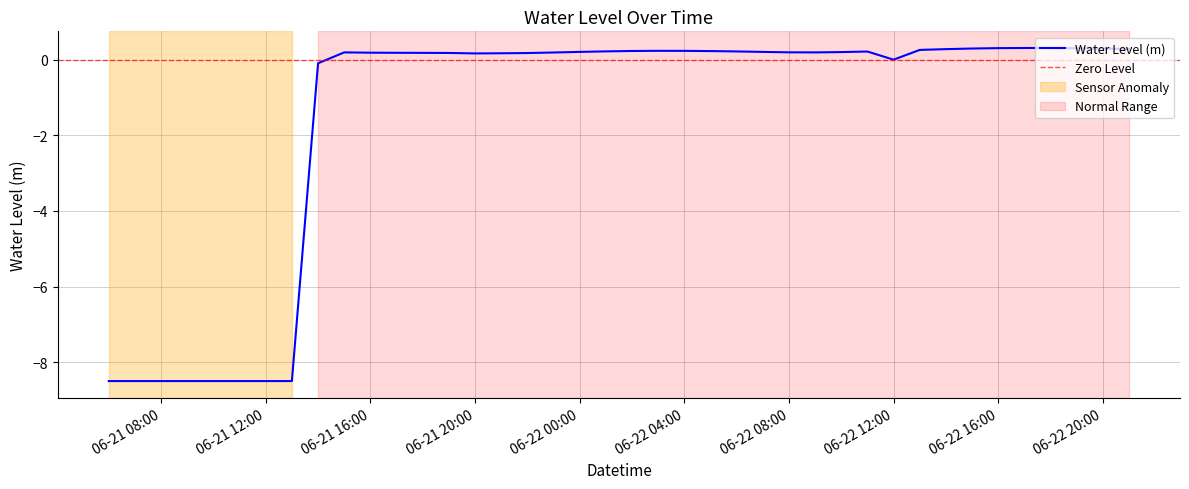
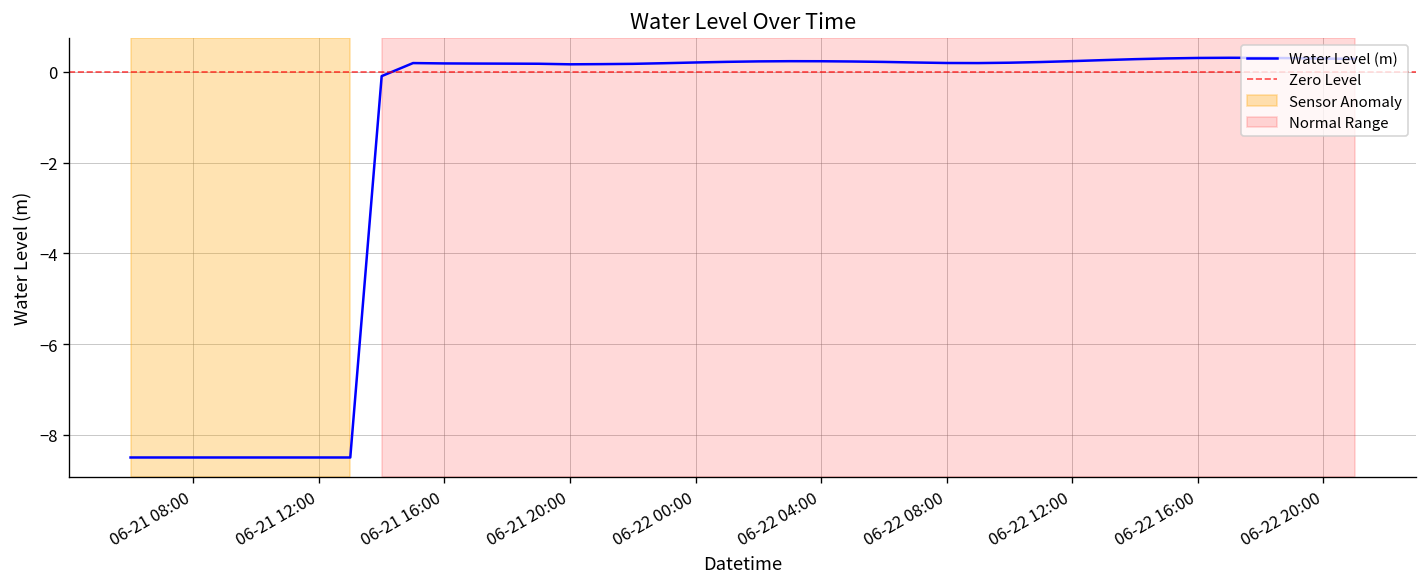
06-22 12:00: 0.0 -> 0.2
